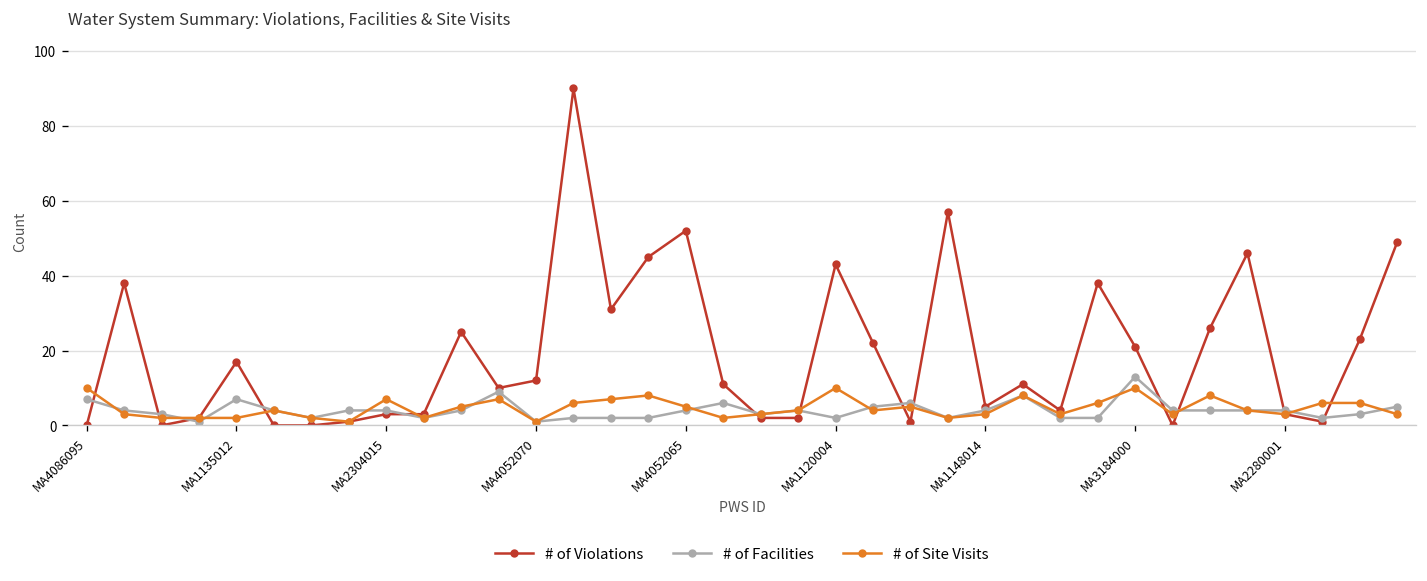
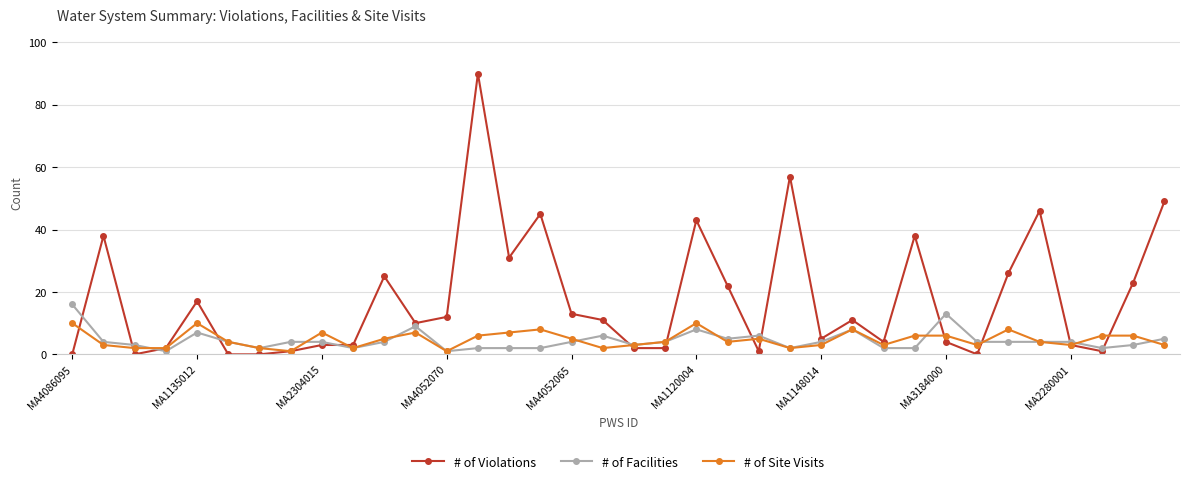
# of Facilities, MA4086095: 7 -> 16
# of Site Visits, MA1135012: 2 -> 10
# of Violations, MA4052065: 52 -> 13
# of Facilities, MA1120004: 2 -> 8
# of Violations, MA3184000: 21 -> 4
# of Site Visits, MA3184000: 10 -> 6
